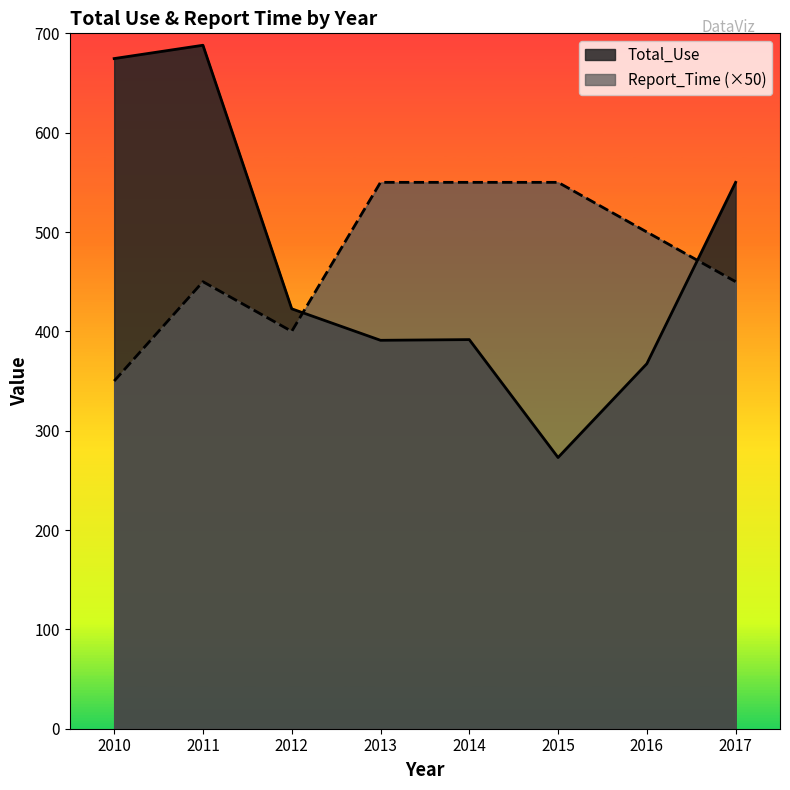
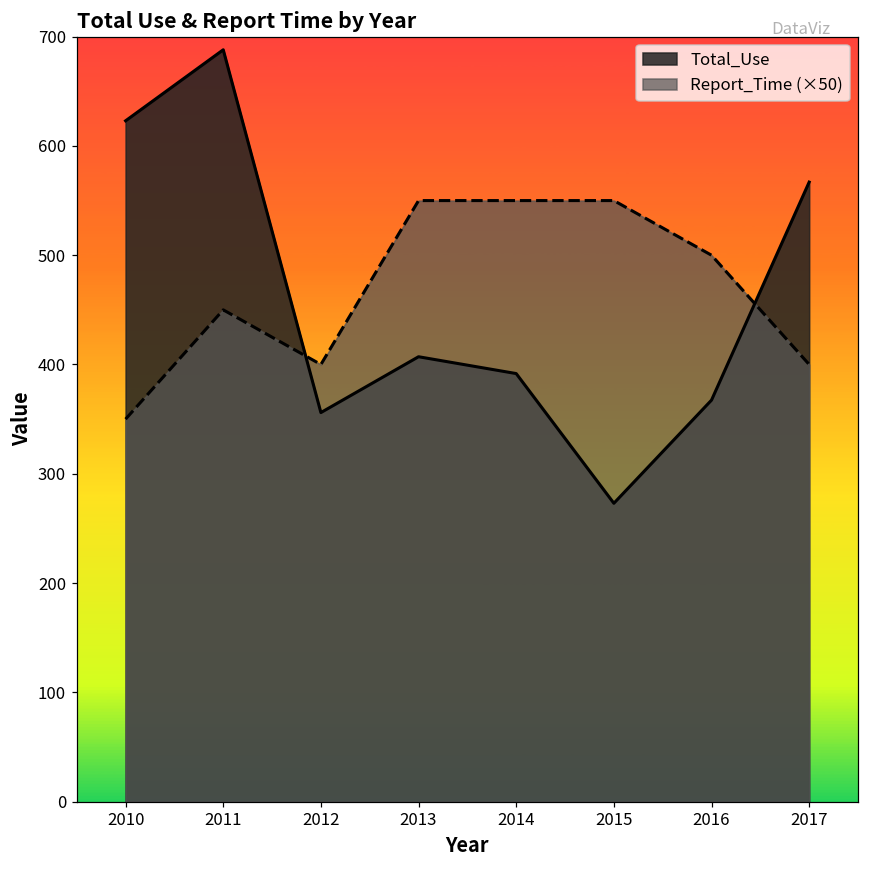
Total_Use, 2010: 670 -> 620
Total_Use, 2012: 420 -> 360
Total_Use, 2013: 390 -> 410
Total_Use, 2017: 550 -> 570
Report_Time (×50), 2017: 450 -> 400
